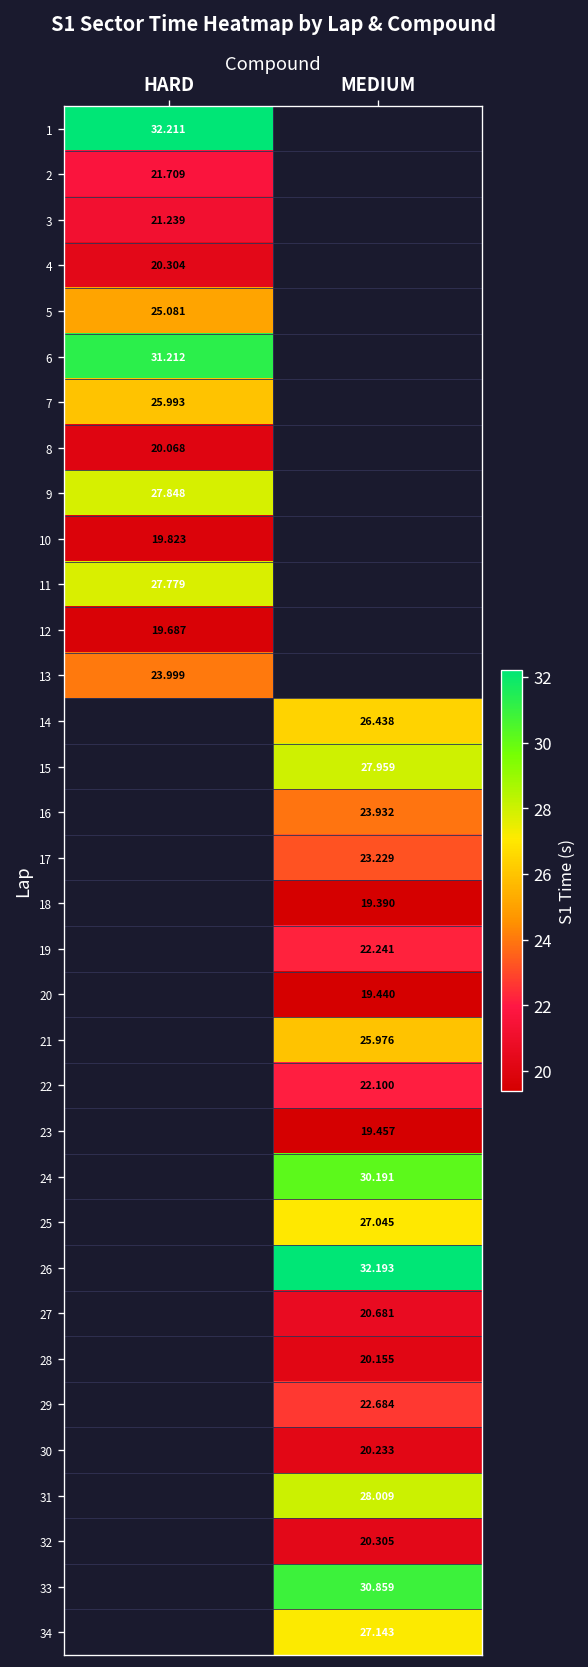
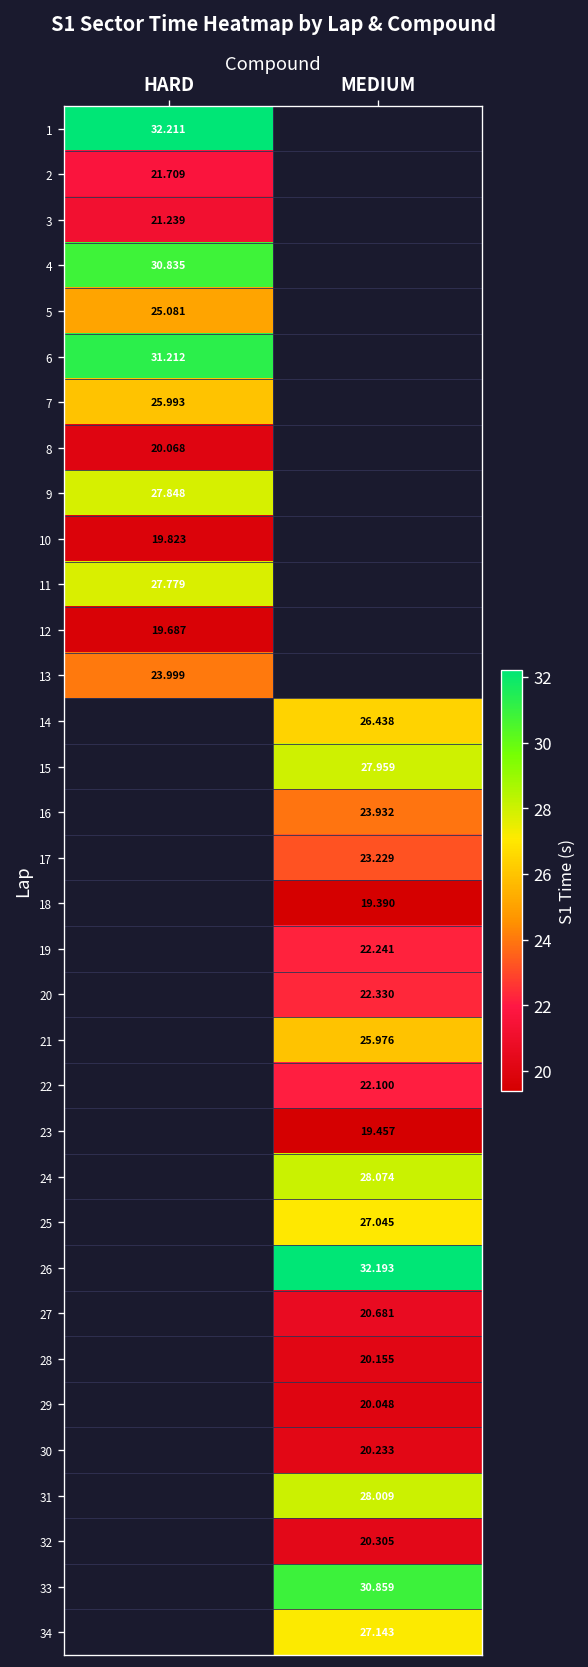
4, HARD: 20.304 -> 30.835
20, MEDIUM: 19.440 -> 22.330
24, MEDIUM: 30.191 -> 28.074
29, MEDIUM: 22.684 -> 20.048
